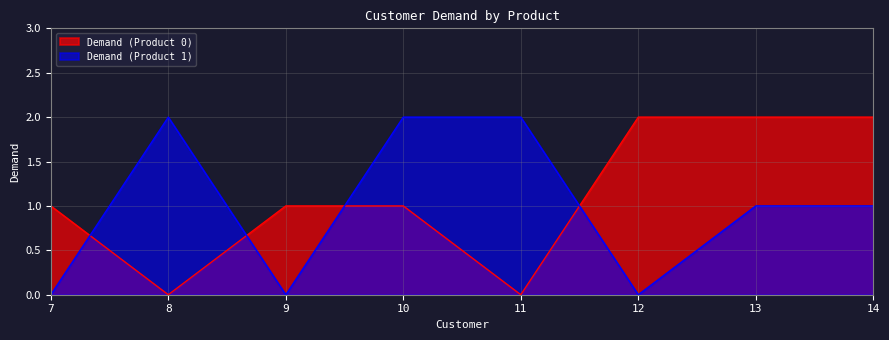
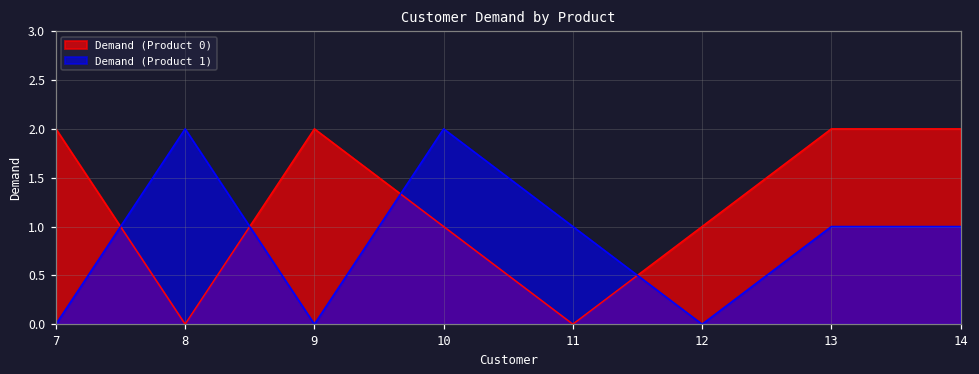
Demand (Product 0), 7: 1 -> 2
Demand (Product 0), 9: 1 -> 2
Demand (Product 1), 11: 2 -> 1
Demand (Product 0), 12: 2 -> 1
